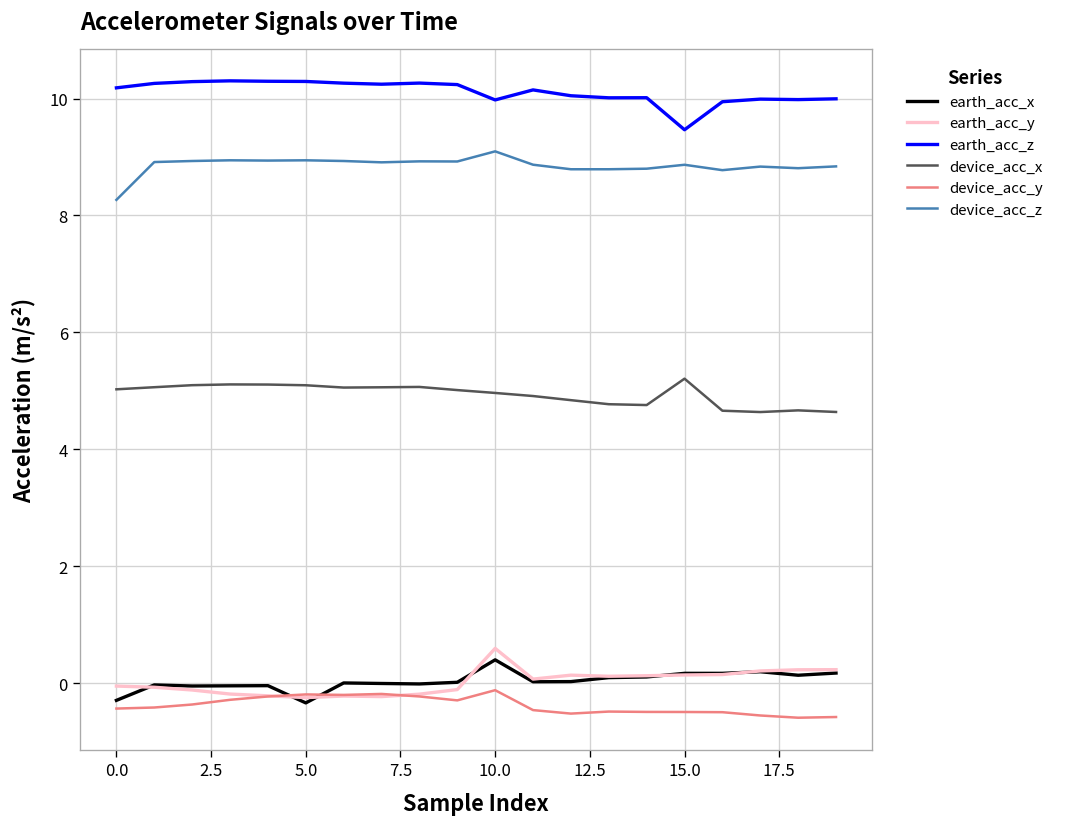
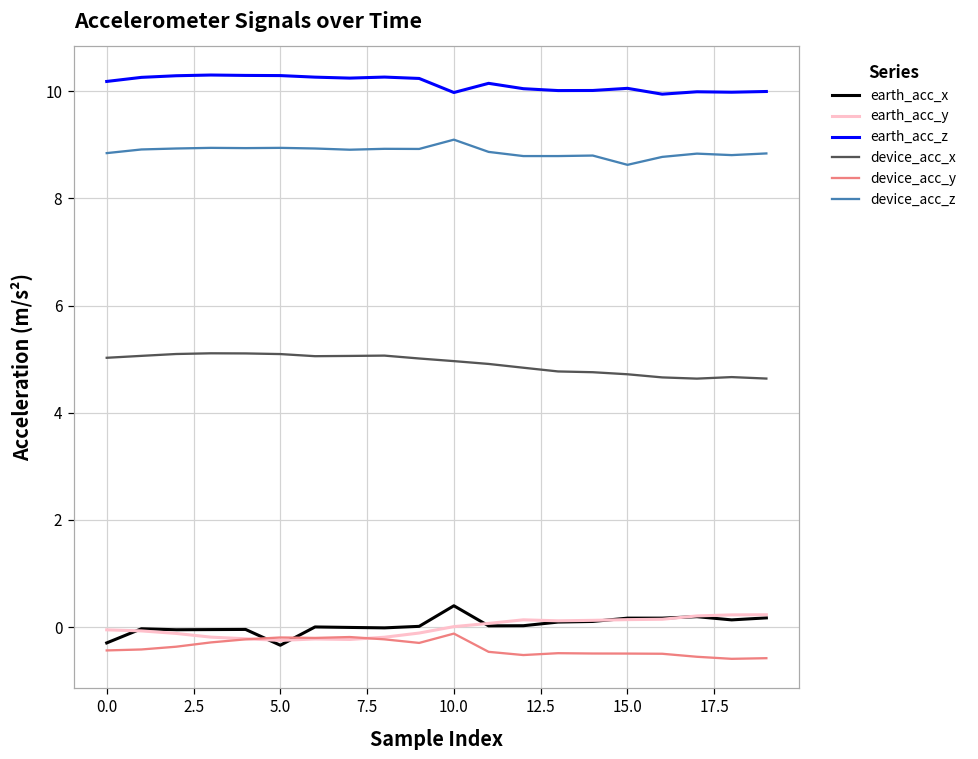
device_acc_z, 0.0: 8.3 -> 8.8
earth_acc_y, 10.0: 0.6 -> 0.0
earth_acc_z, 15.0: 9.5 -> 10.1
device_acc_x, 15.0: 5.2 -> 4.7
device_acc_z, 15.0: 8.9 -> 8.6
